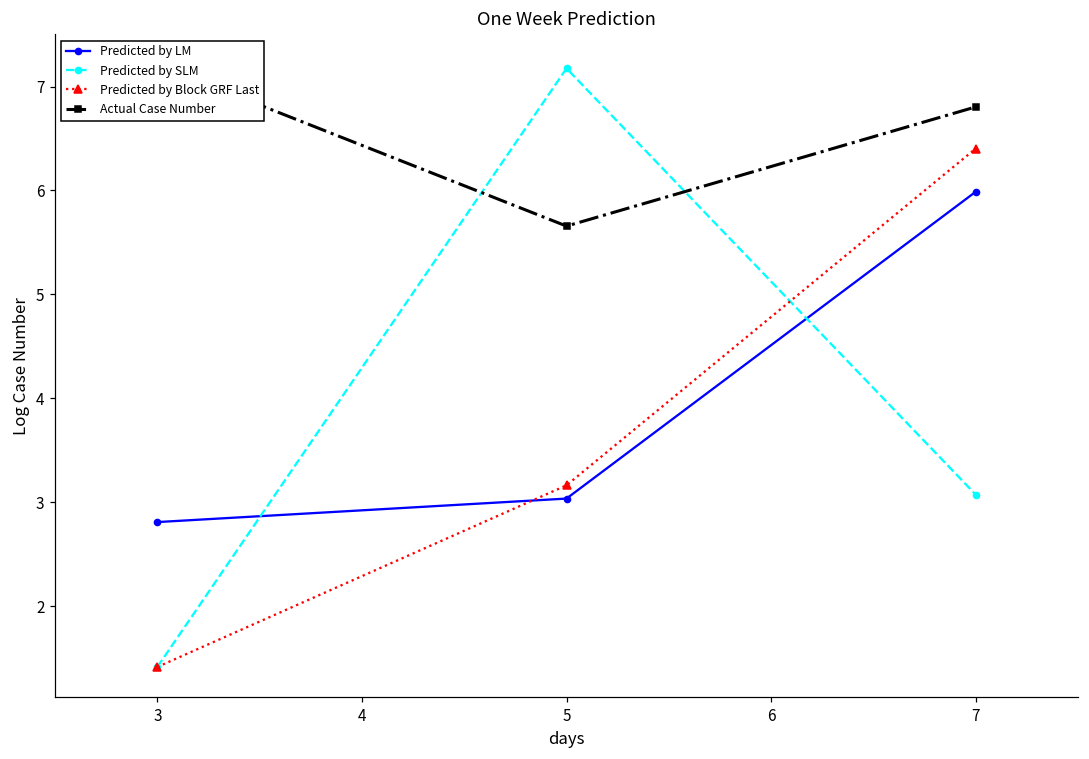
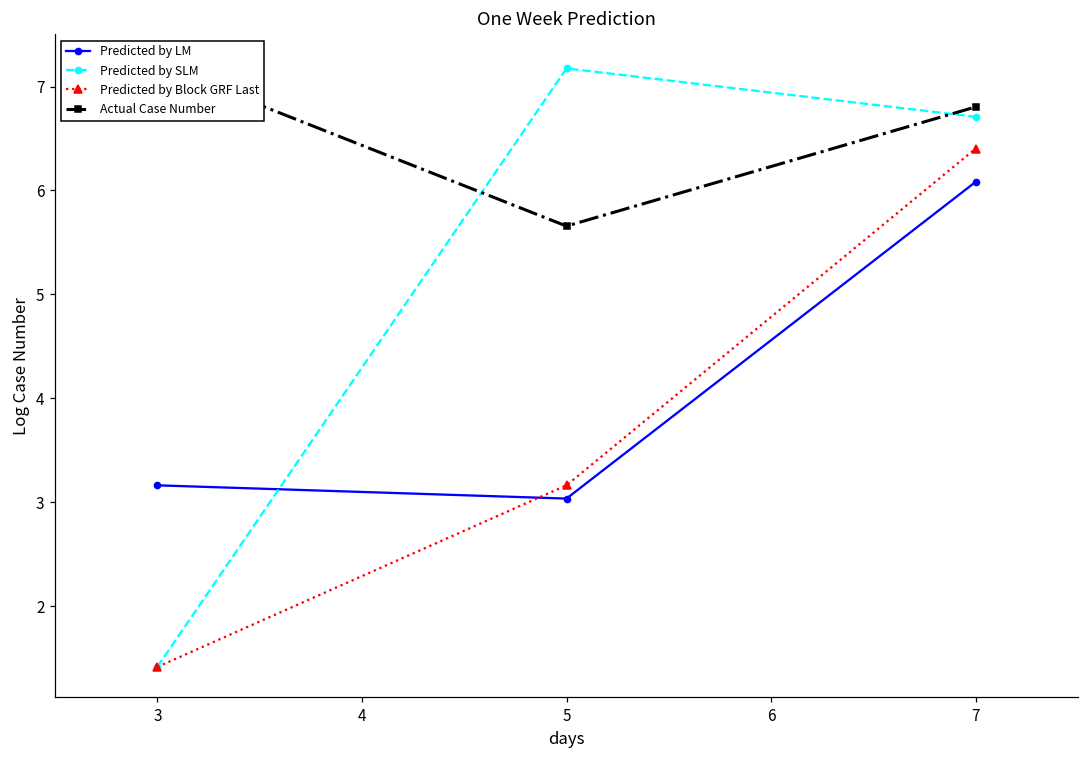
Predicted by LM, 3: 2.8 -> 3.2
Predicted by LM, 7: 6.0 -> 6.1
Predicted by SLM, 7: 3.1 -> 6.7
